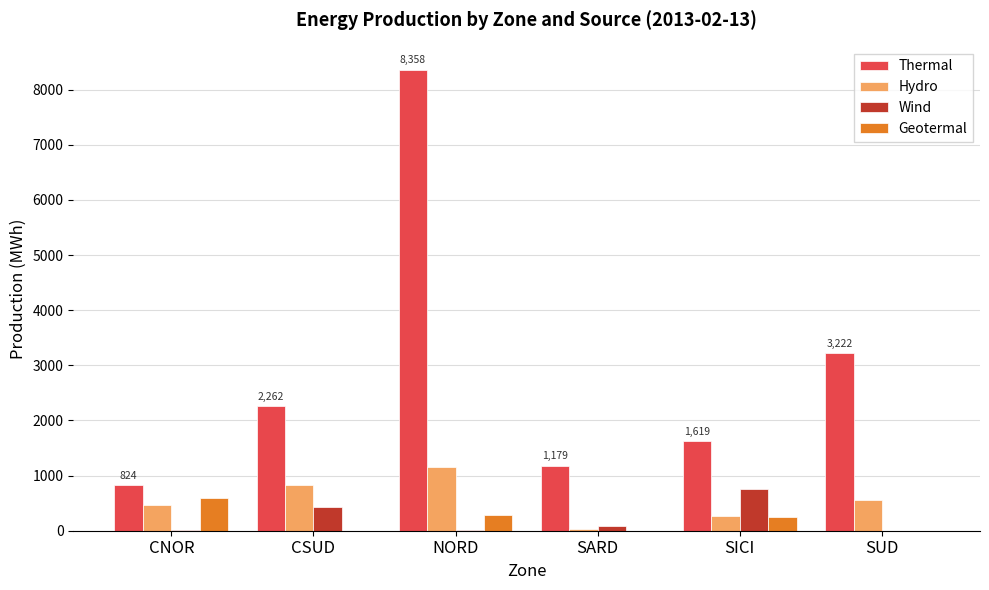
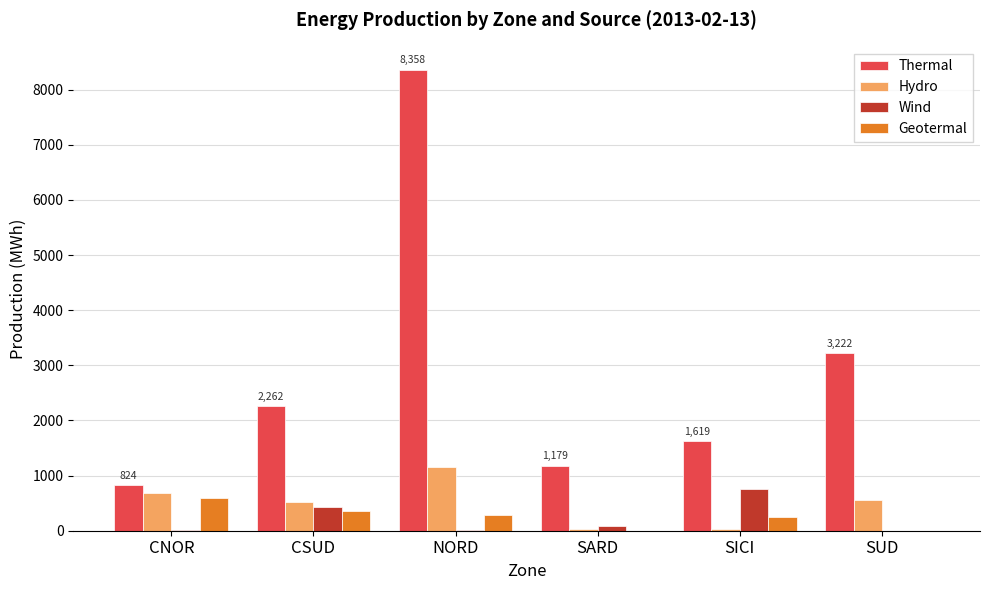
Hydro, CNOR: 500 -> 700
Hydro, CSUD: 800 -> 500
Geotermal, CSUD: 0 -> 300
Hydro, SICI: 300 -> 0
